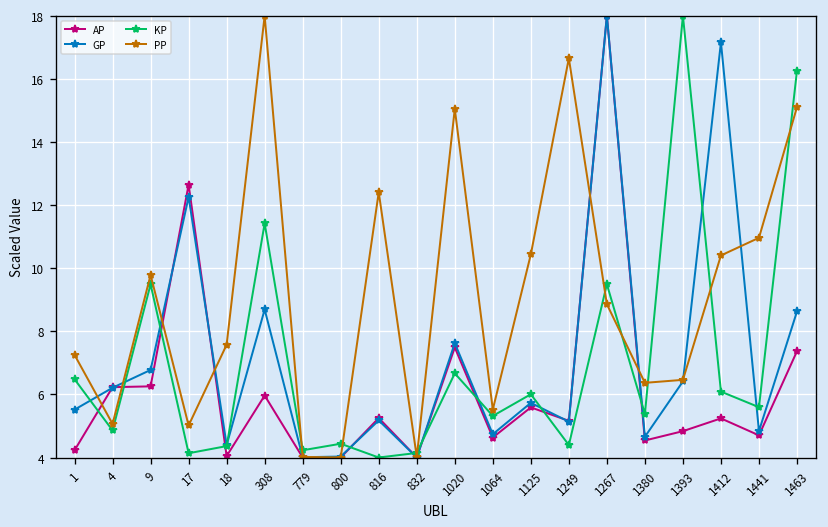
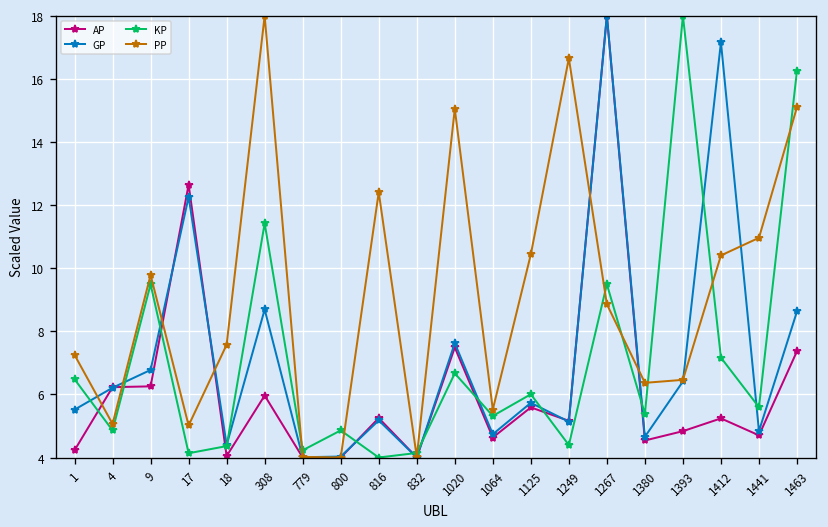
KP, 800: 4.4 -> 4.9
KP, 1412: 6.1 -> 7.2
